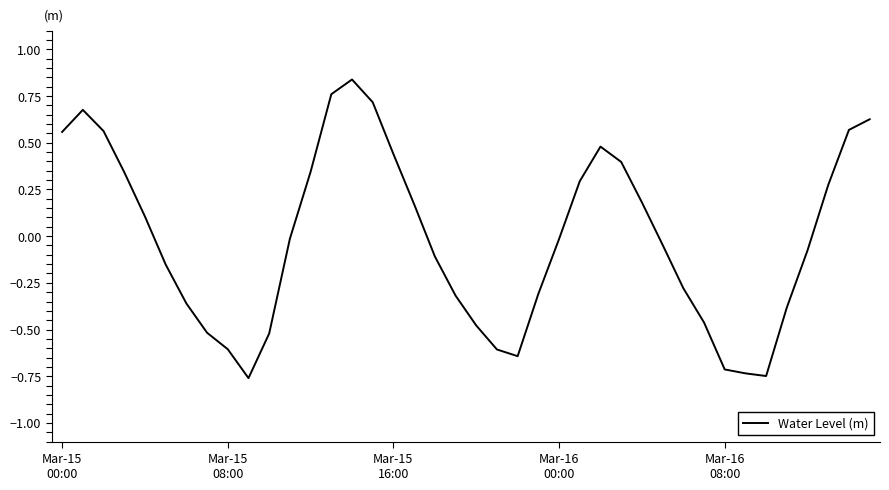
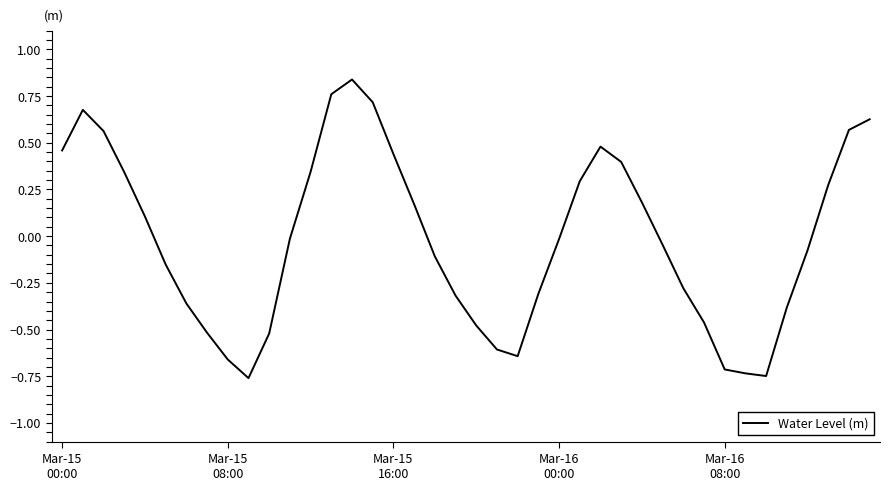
Mar-15 00:00: 0.56 -> 0.46
Mar-15 08:00: -0.61 -> -0.66
